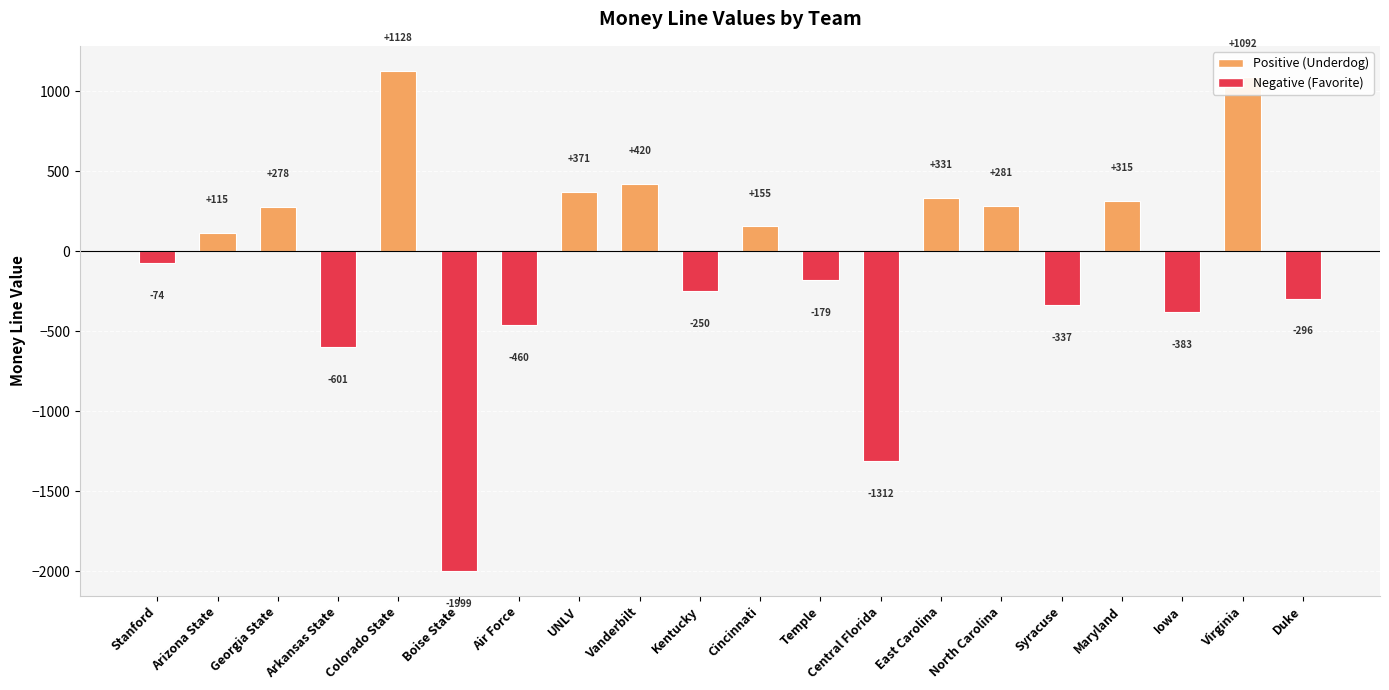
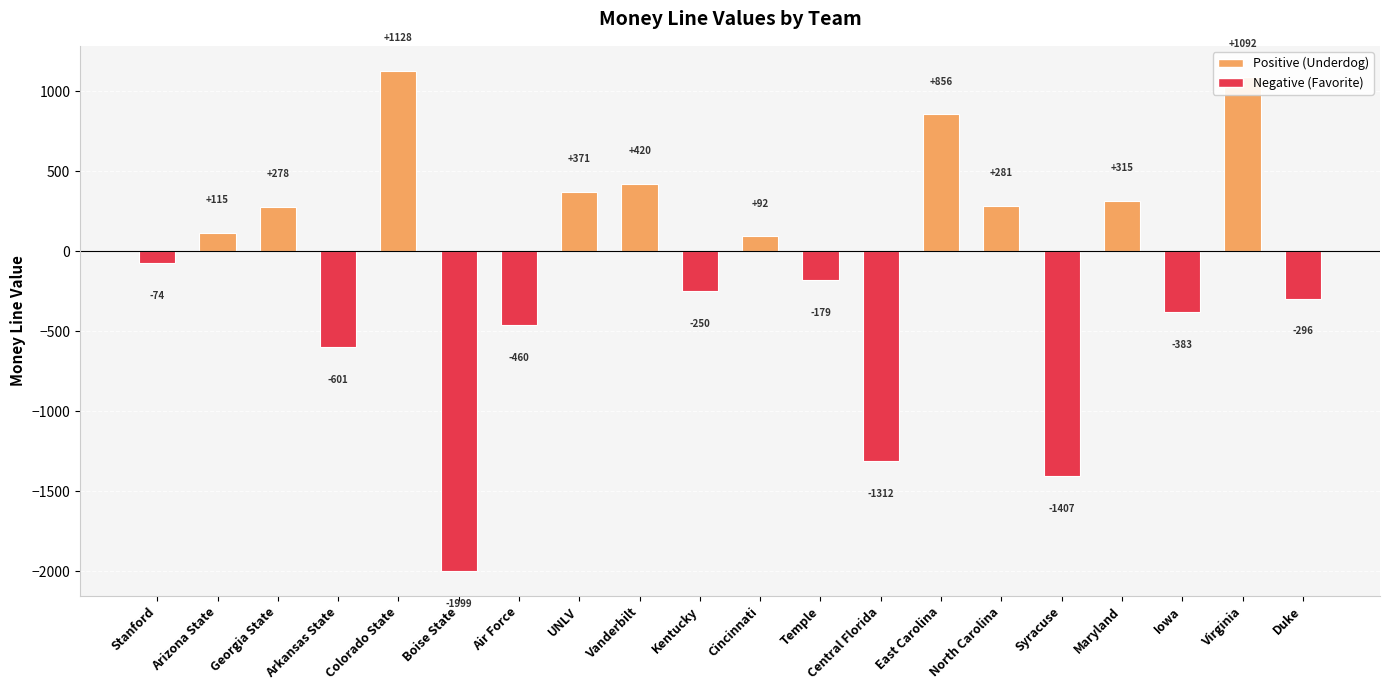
Cincinnati: +155 -> +92
East Carolina: +331 -> +856
Syracuse: -337 -> -1407
